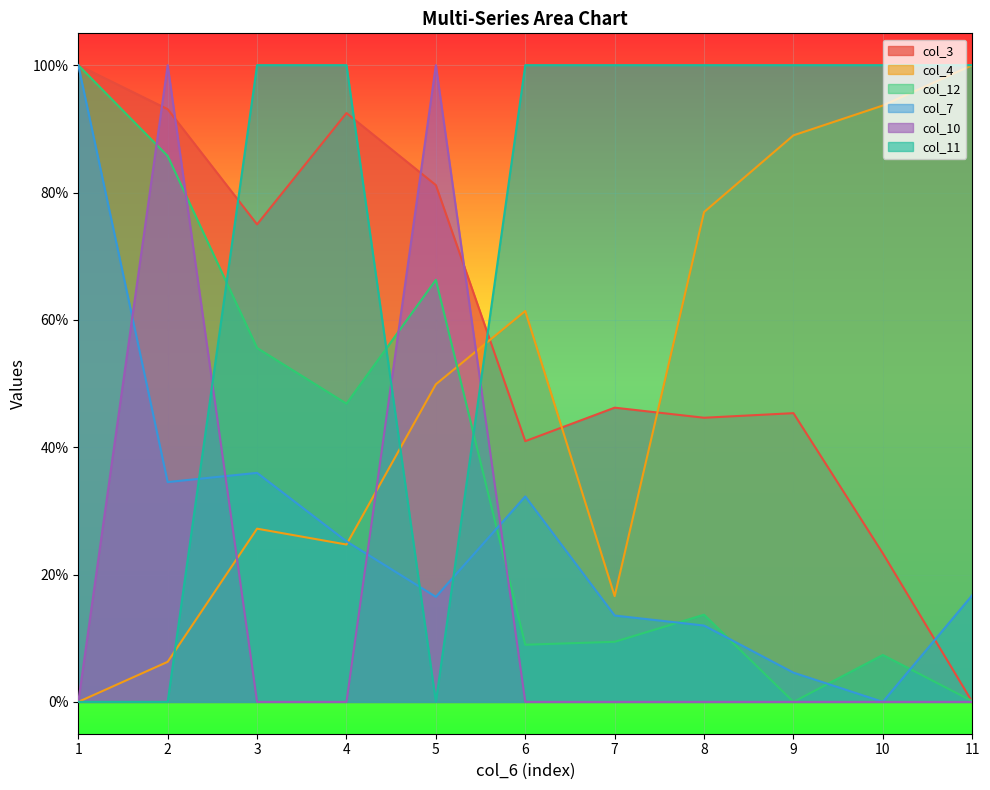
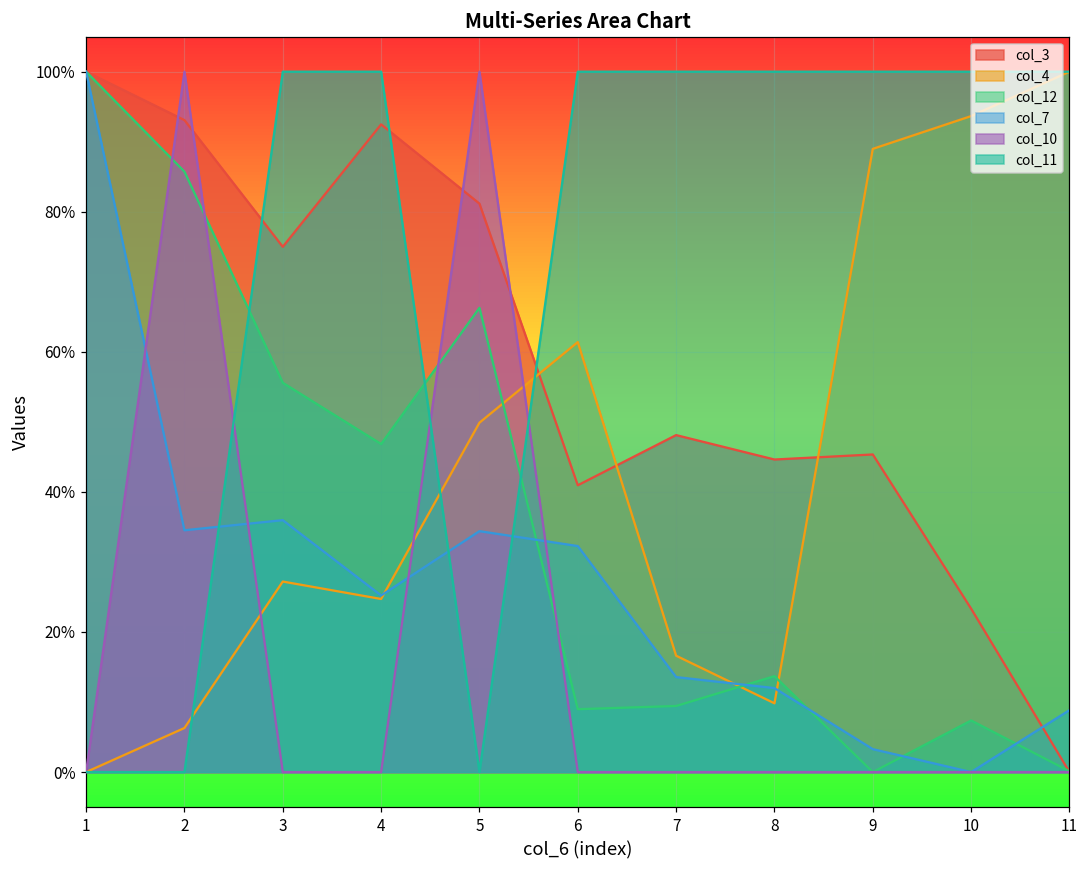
col_7, 5: 16% -> 34%
col_3, 7: 46% -> 48%
col_4, 8: 77% -> 10%
col_7, 9: 5% -> 3%
col_7, 11: 17% -> 9%
